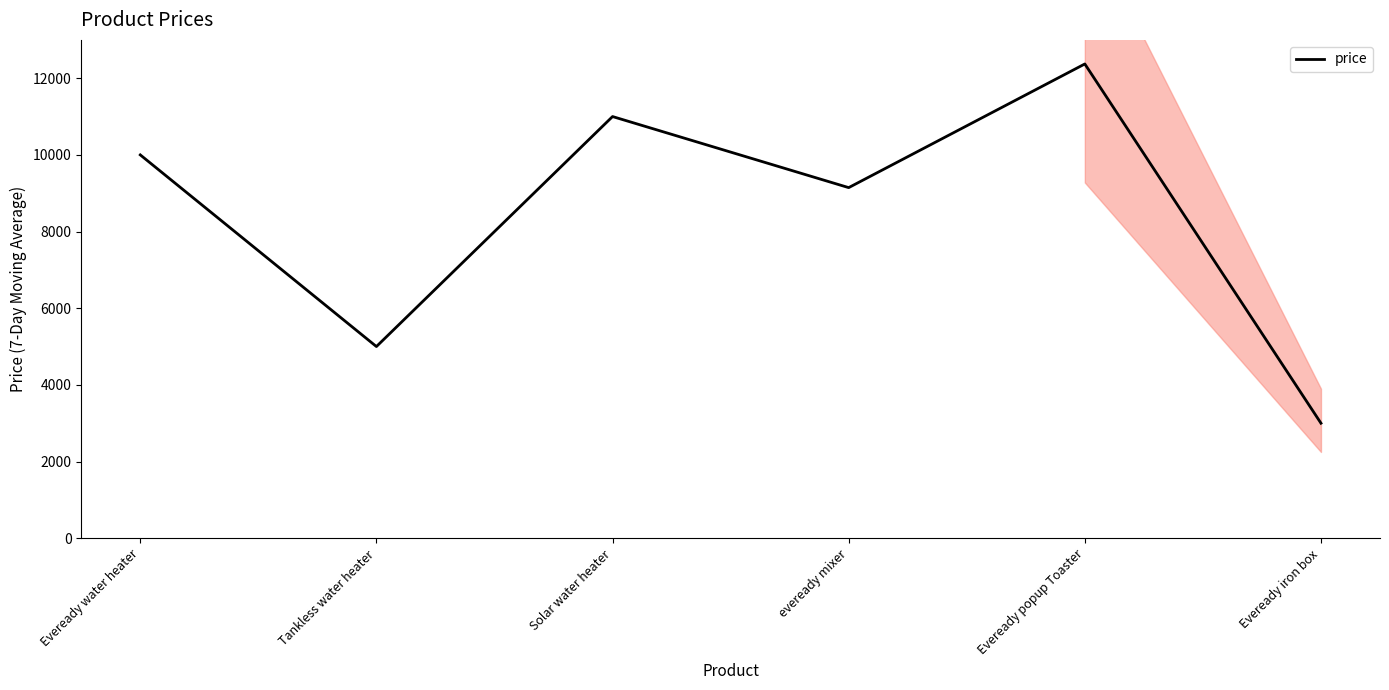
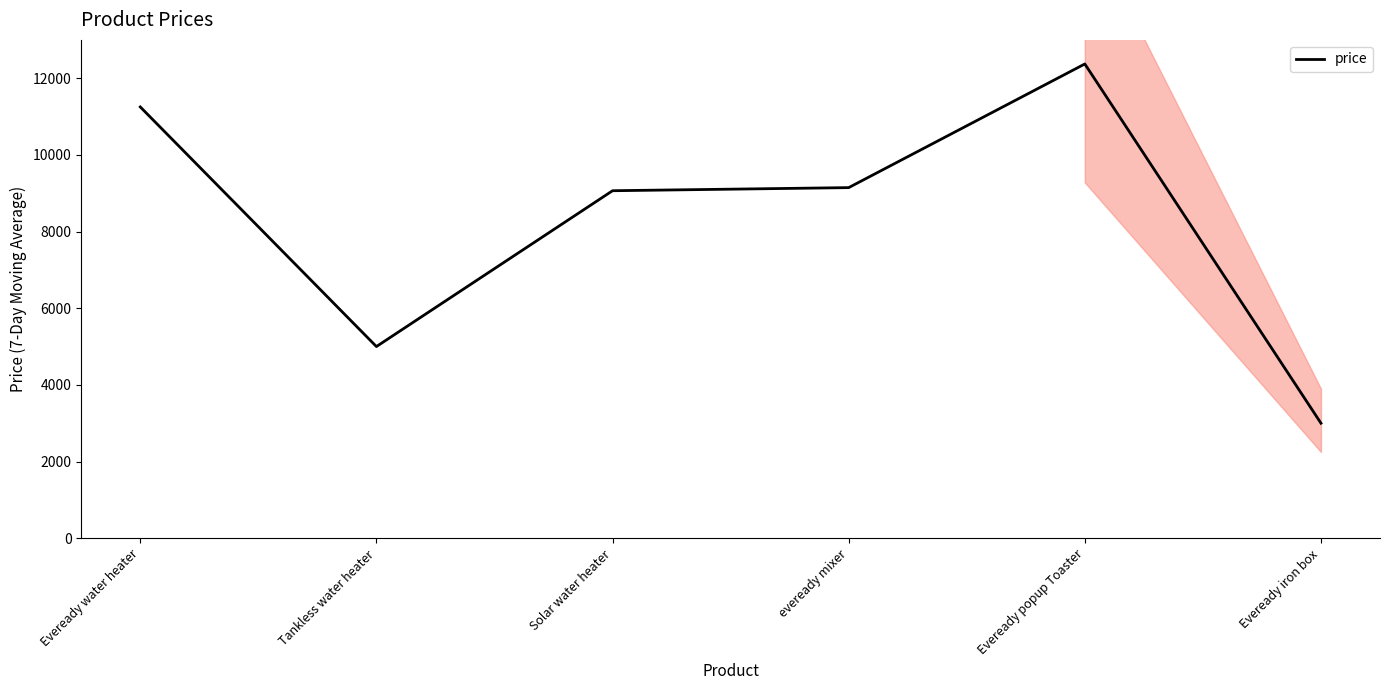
price, Eveready water heater: 10000 -> 11300
price, Solar water heater: 11000 -> 9100
